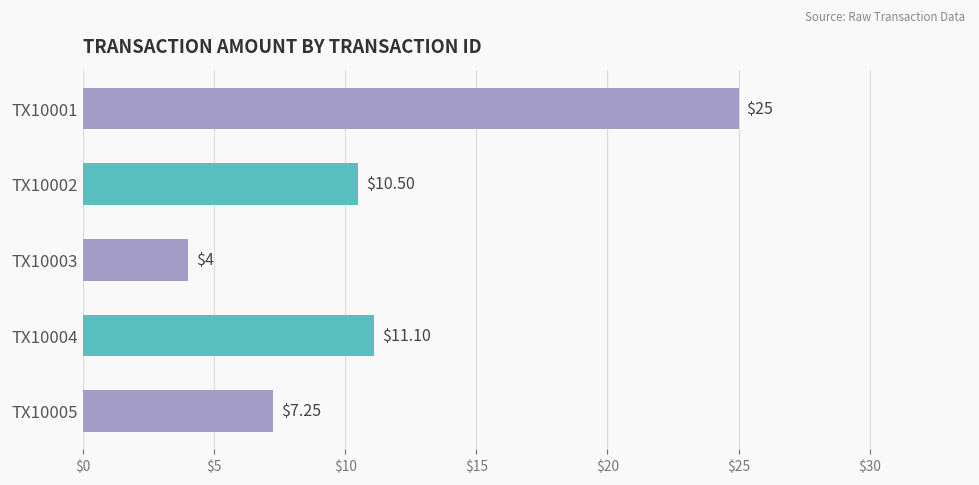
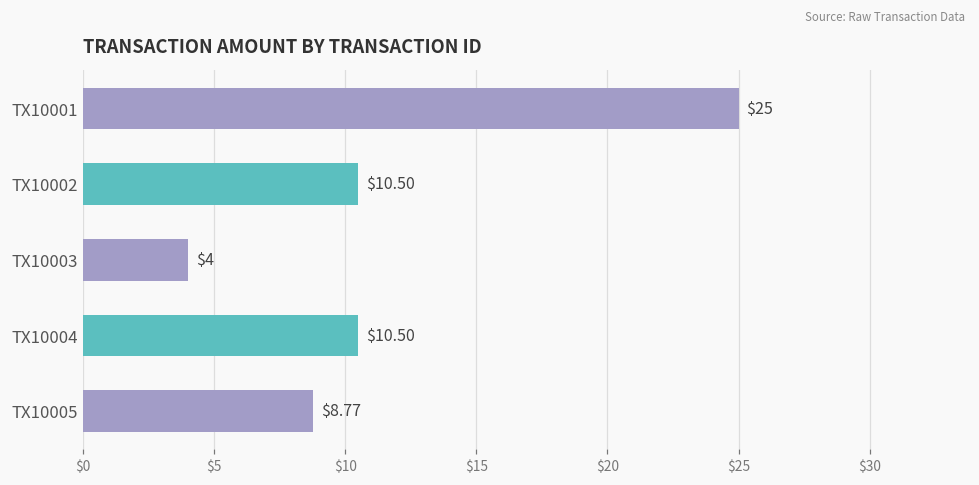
TX10004: $11.10 -> $10.50
TX10005: $7.25 -> $8.77
